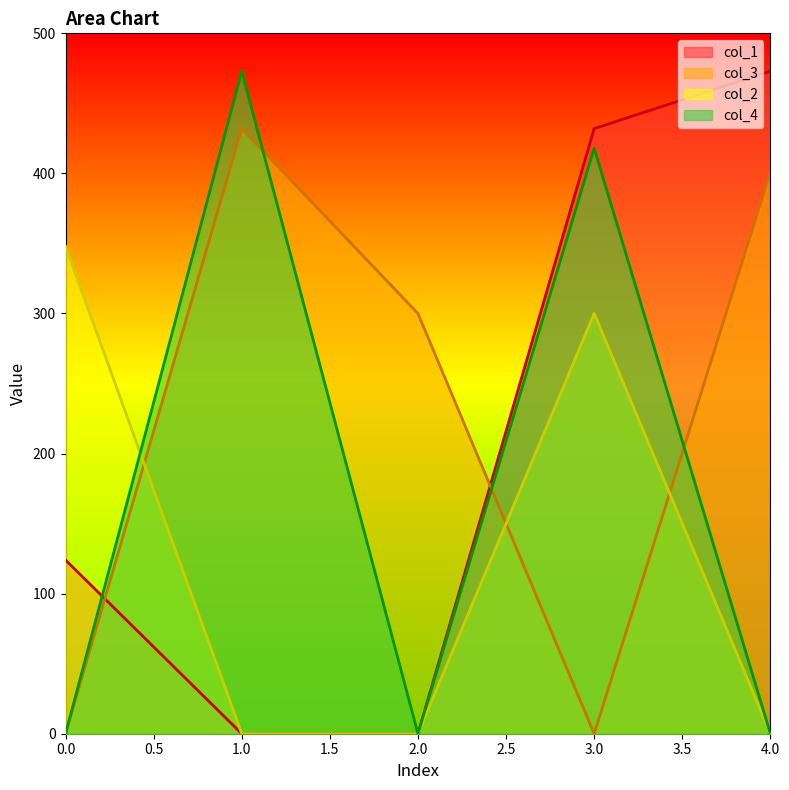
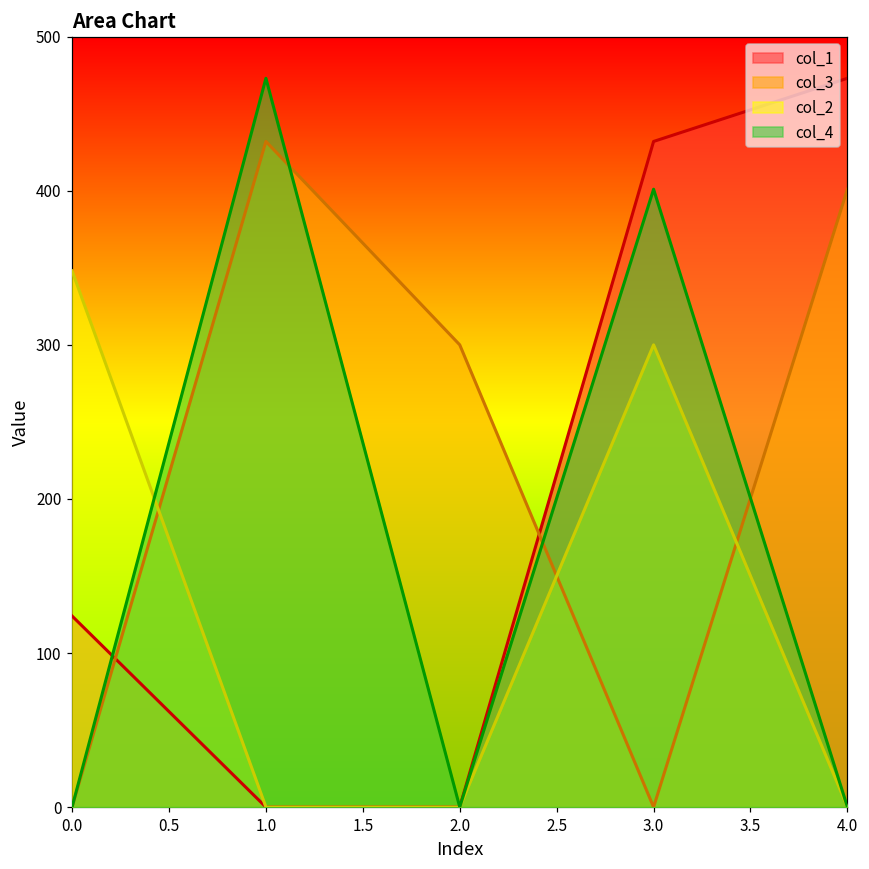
col_4, 3.0: 418 -> 401
